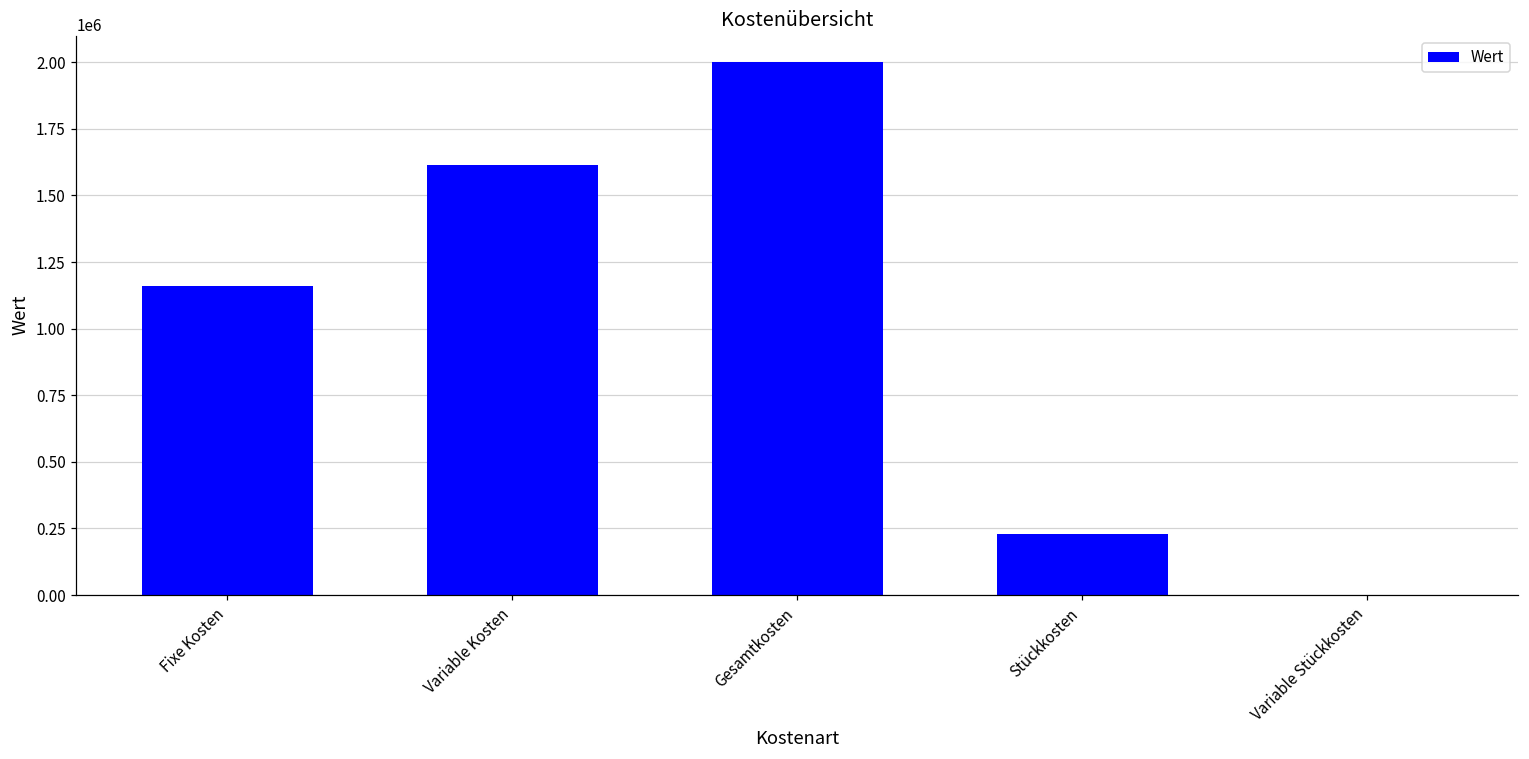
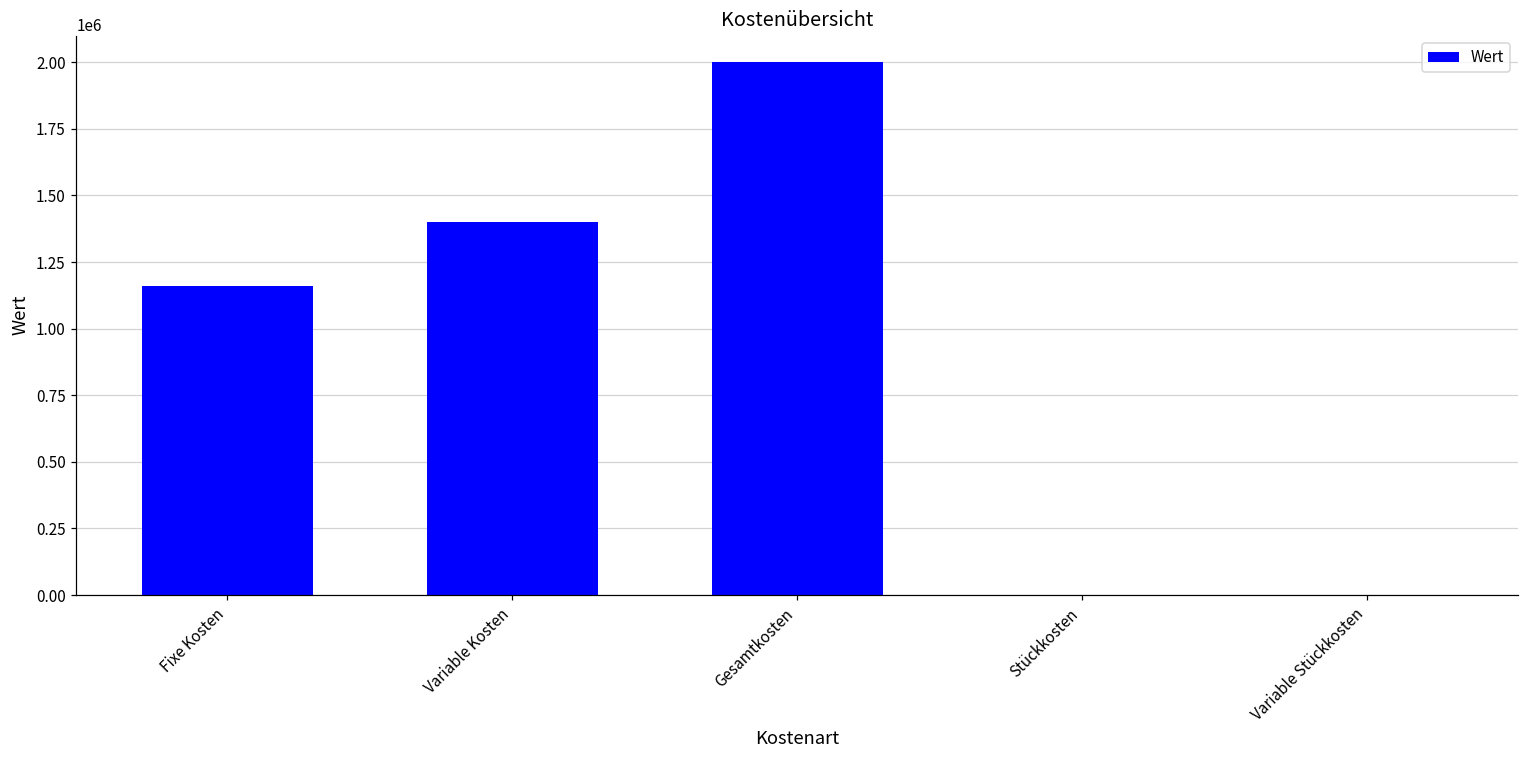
Variable Kosten: 1610000 -> 1400000
Stückkosten: 230000 -> 0
